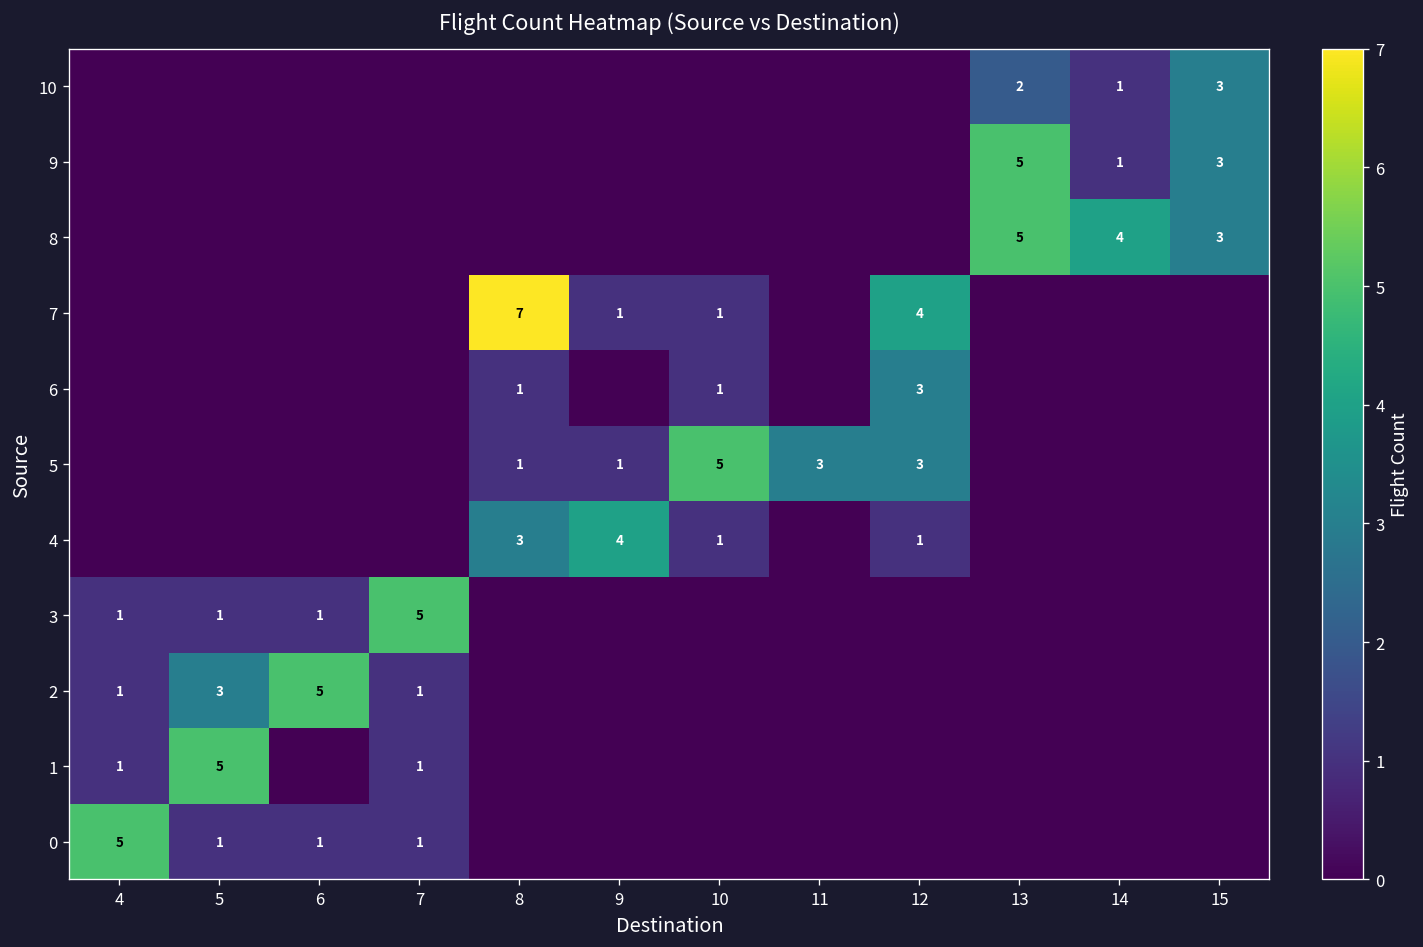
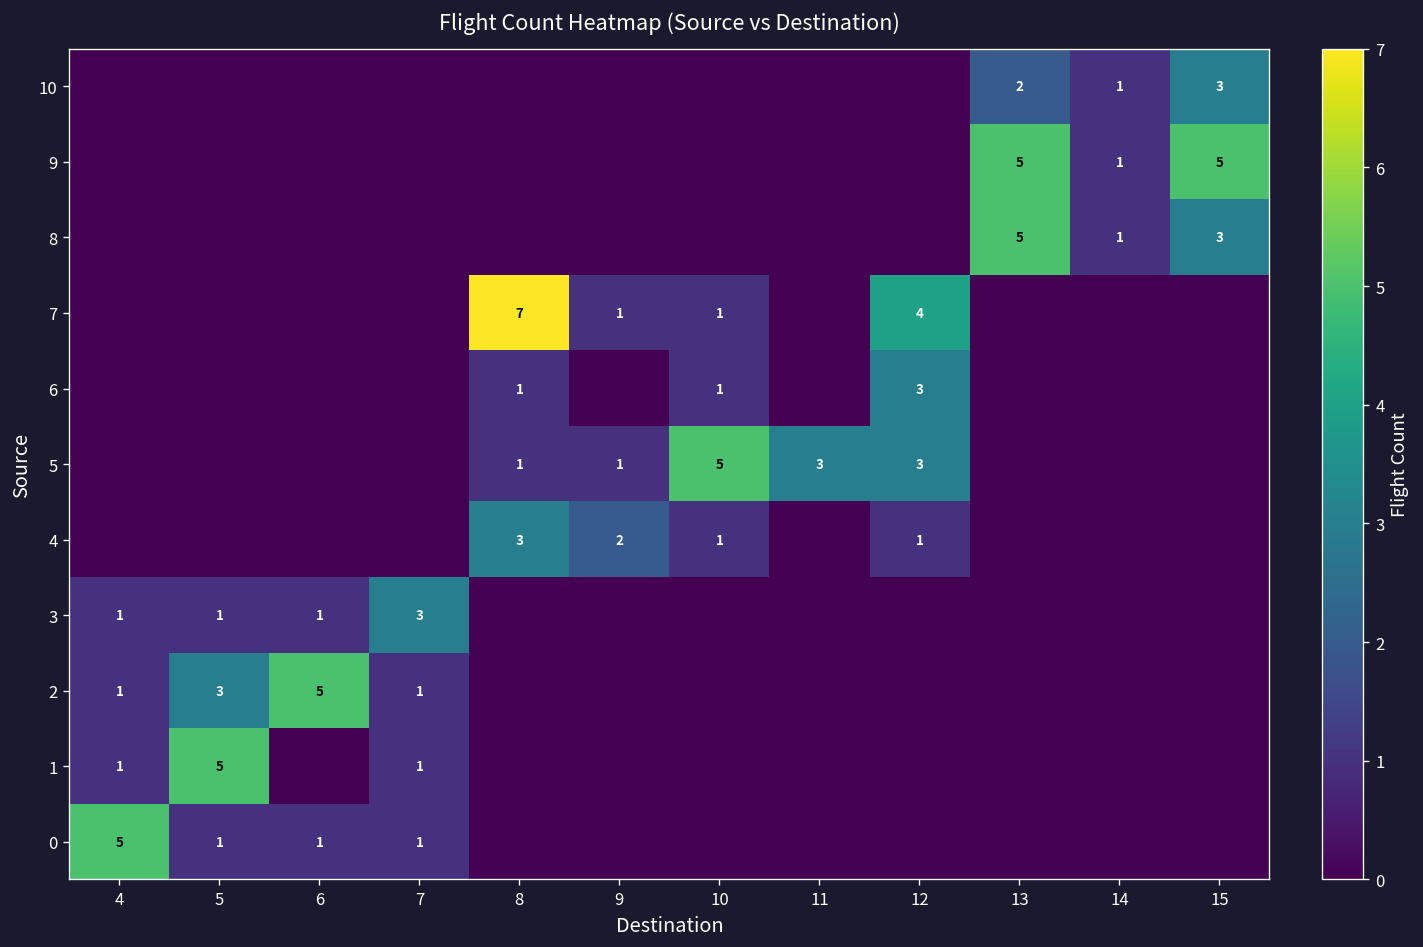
9, 15: 3 -> 5
8, 14: 4 -> 1
4, 9: 4 -> 2
3, 7: 5 -> 3
